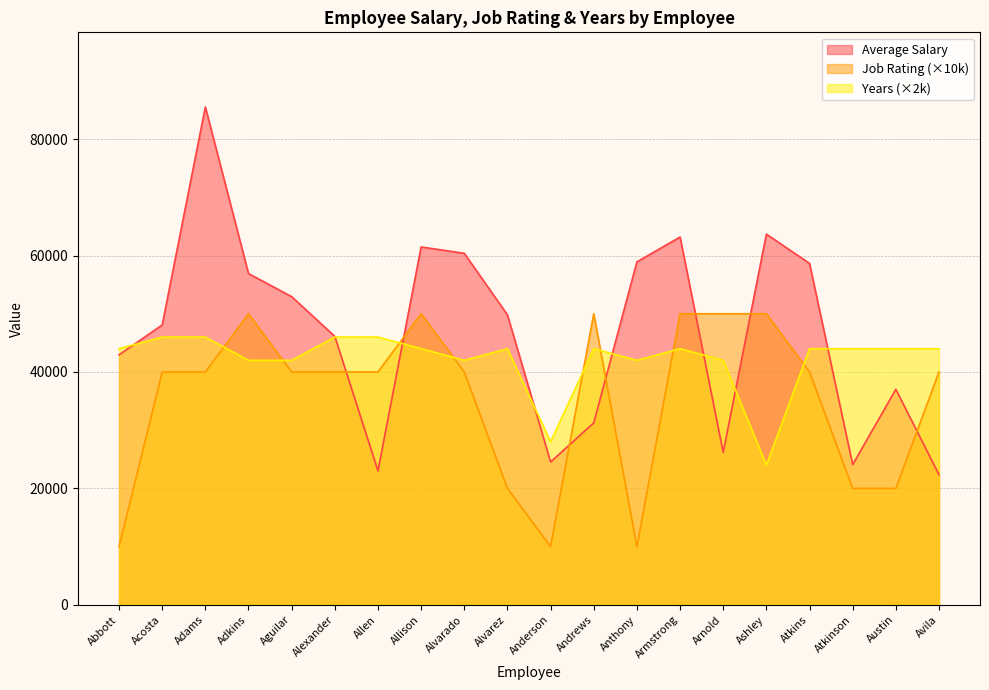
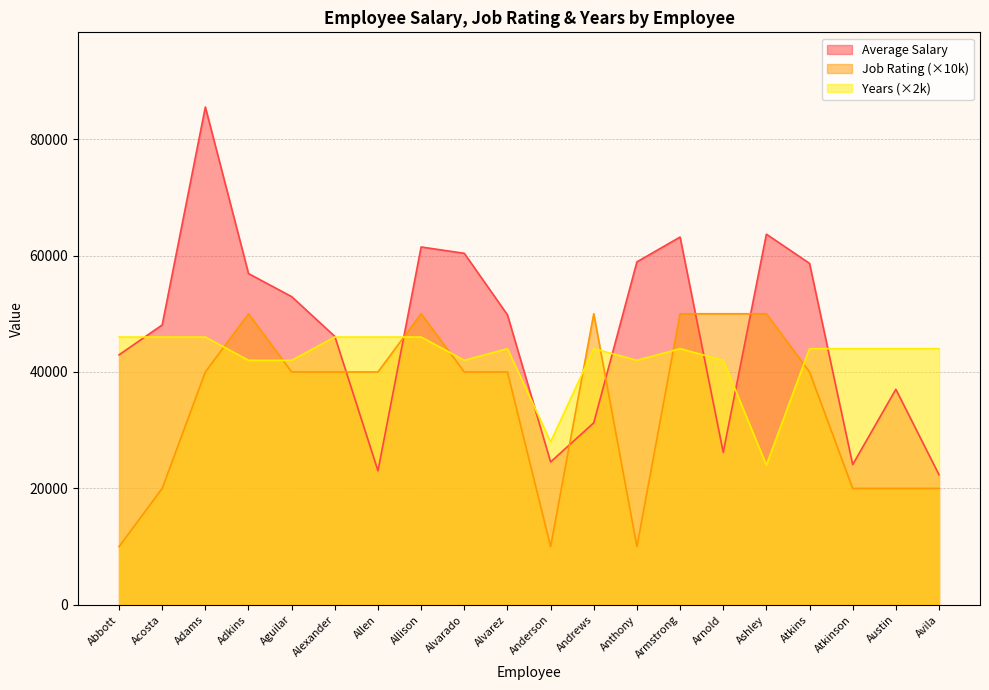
Years (×2k), Abbott: 44000 -> 46000
Job Rating (×10k), Acosta: 40000 -> 20000
Years (×2k), Allison: 44000 -> 46000
Job Rating (×10k), Alvarez: 20000 -> 40000
Job Rating (×10k), Avila: 40000 -> 20000
